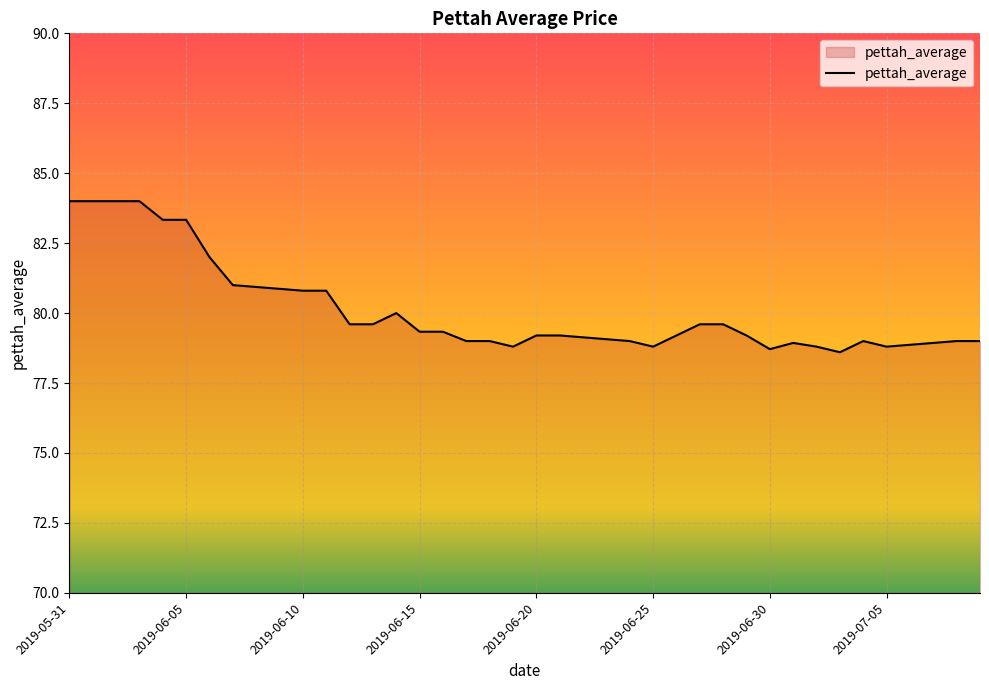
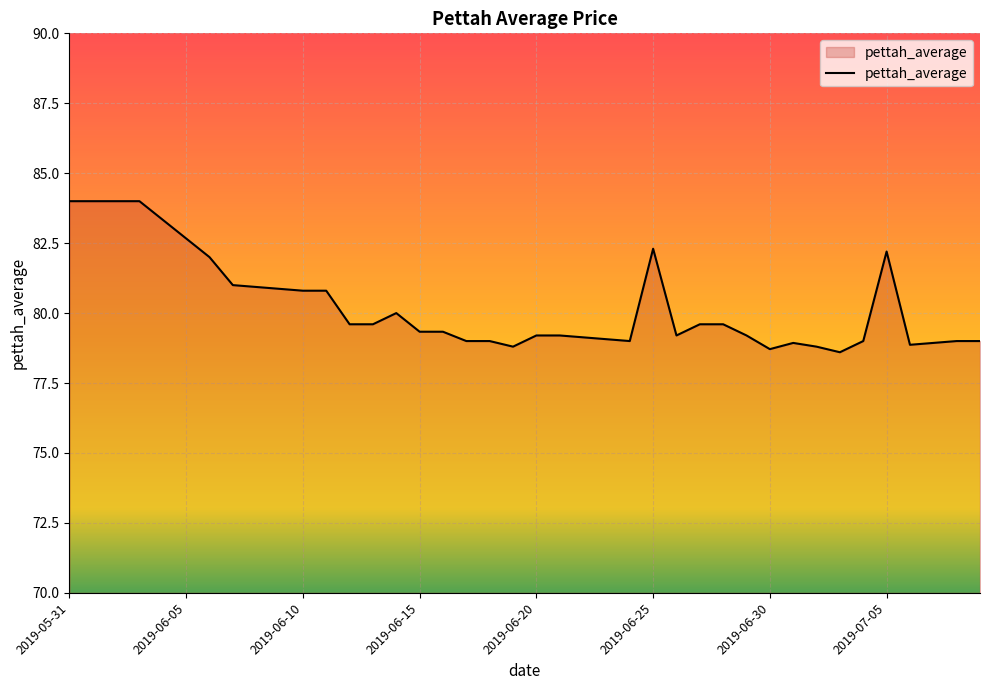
2019-06-05: 83.3 -> 82.7
2019-06-25: 78.8 -> 82.3
2019-07-05: 78.8 -> 82.2
